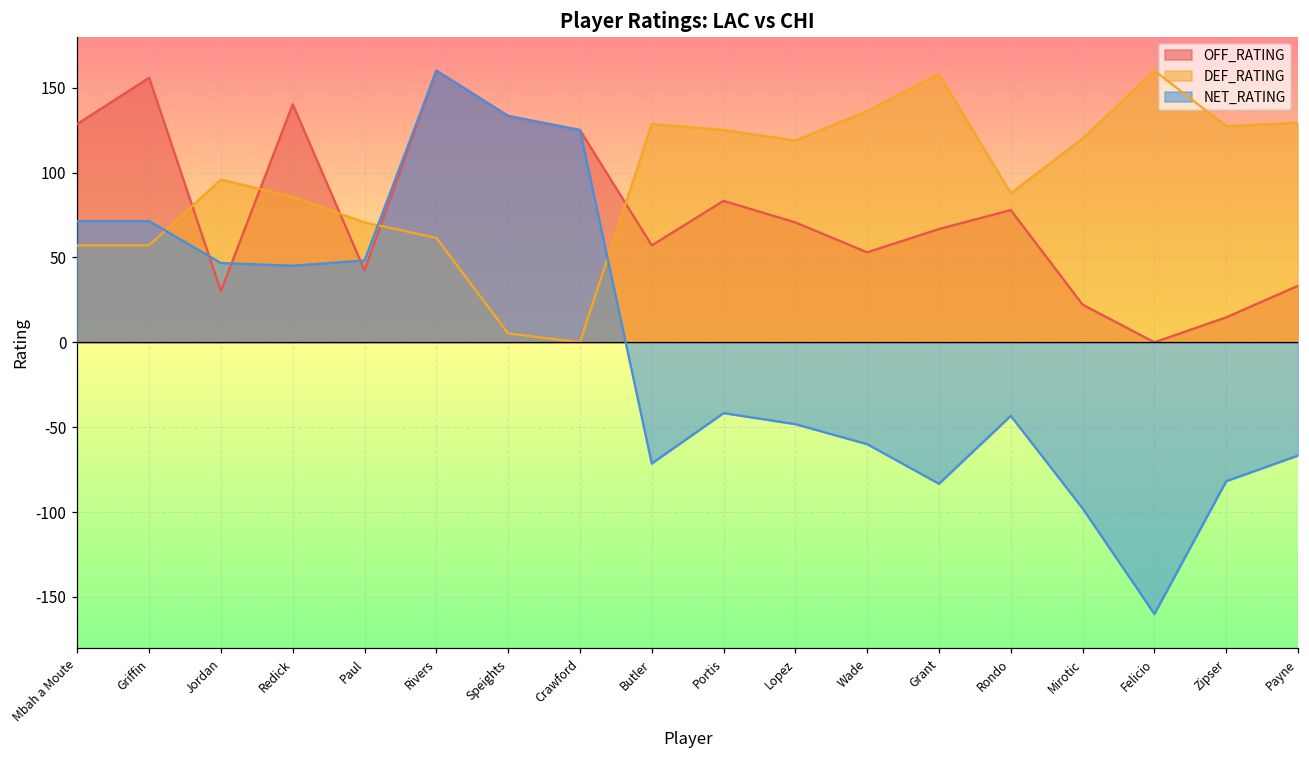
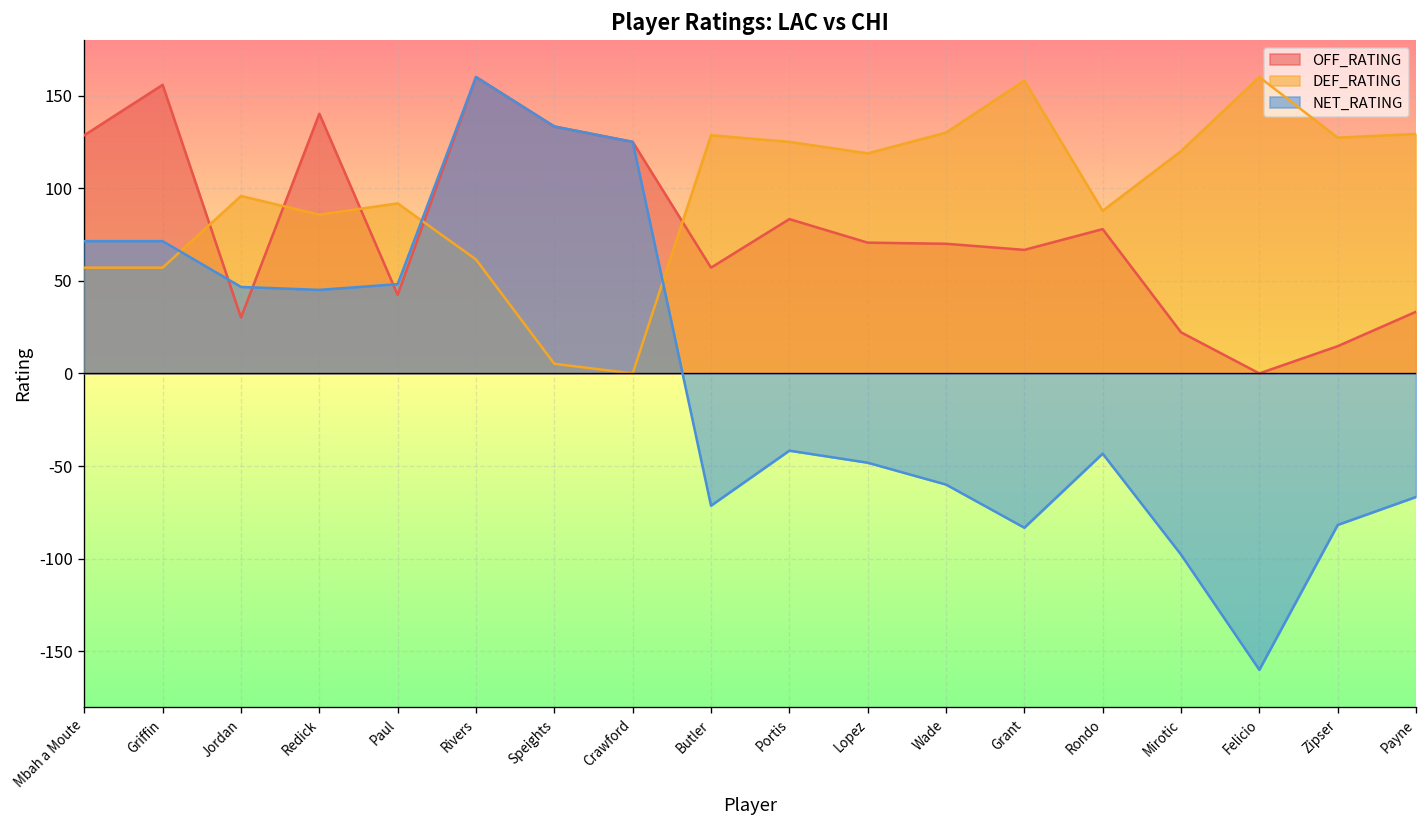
DEF_RATING, Paul: 71 -> 92
OFF_RATING, Wade: 53 -> 70
DEF_RATING, Wade: 136 -> 130
